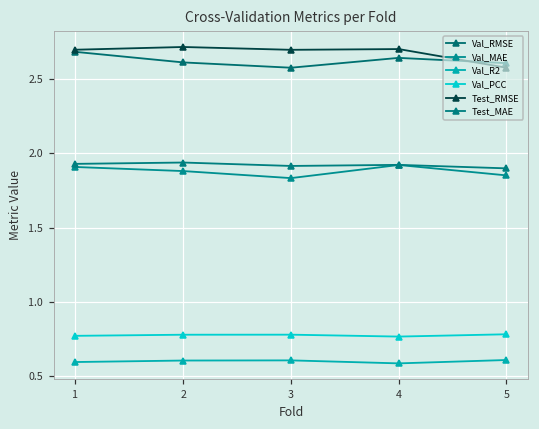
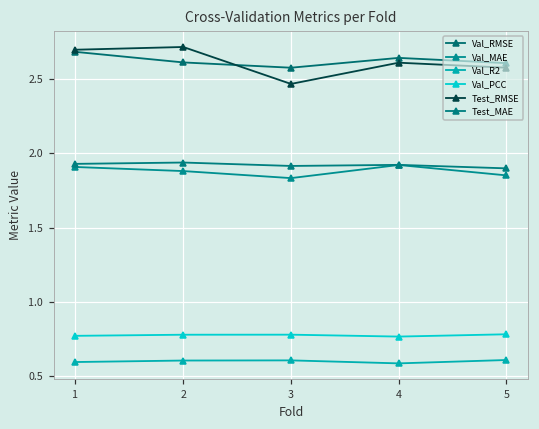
Test_RMSE, 3: 2.70 -> 2.47
Test_RMSE, 4: 2.70 -> 2.61
